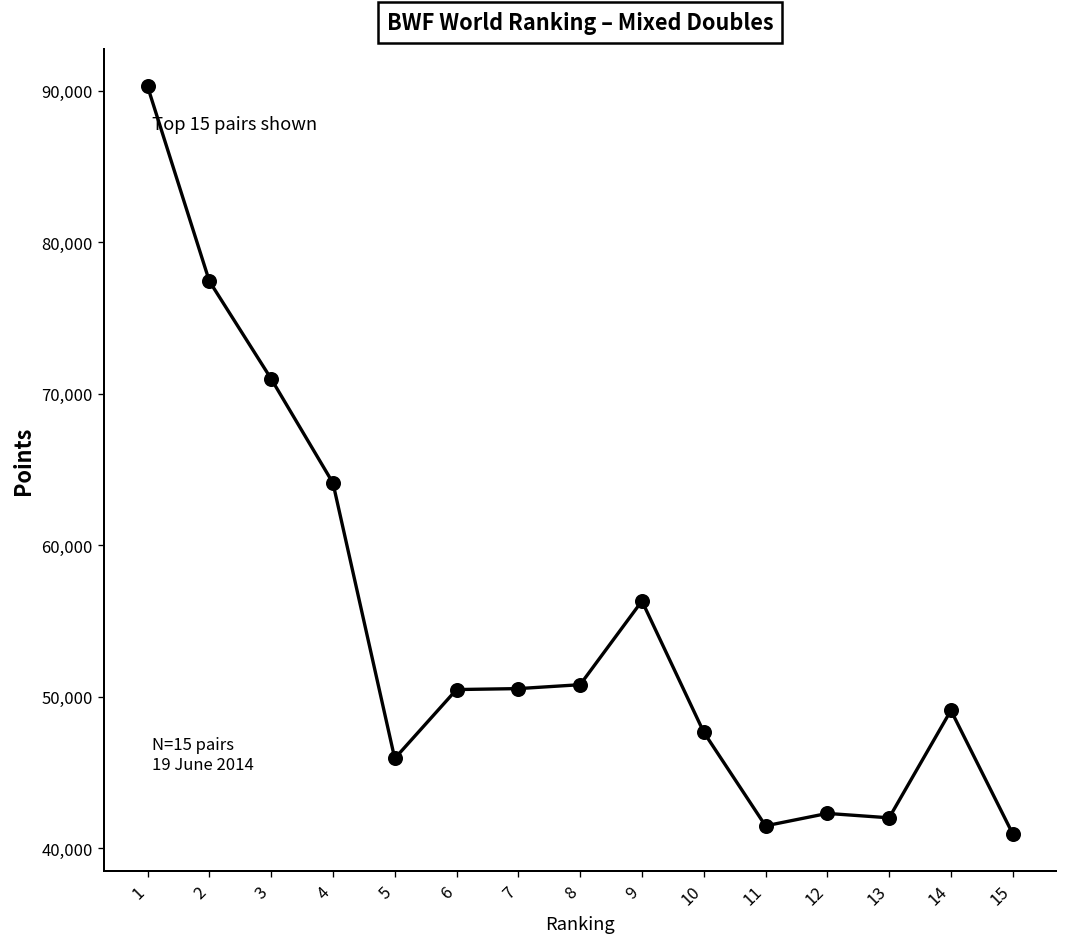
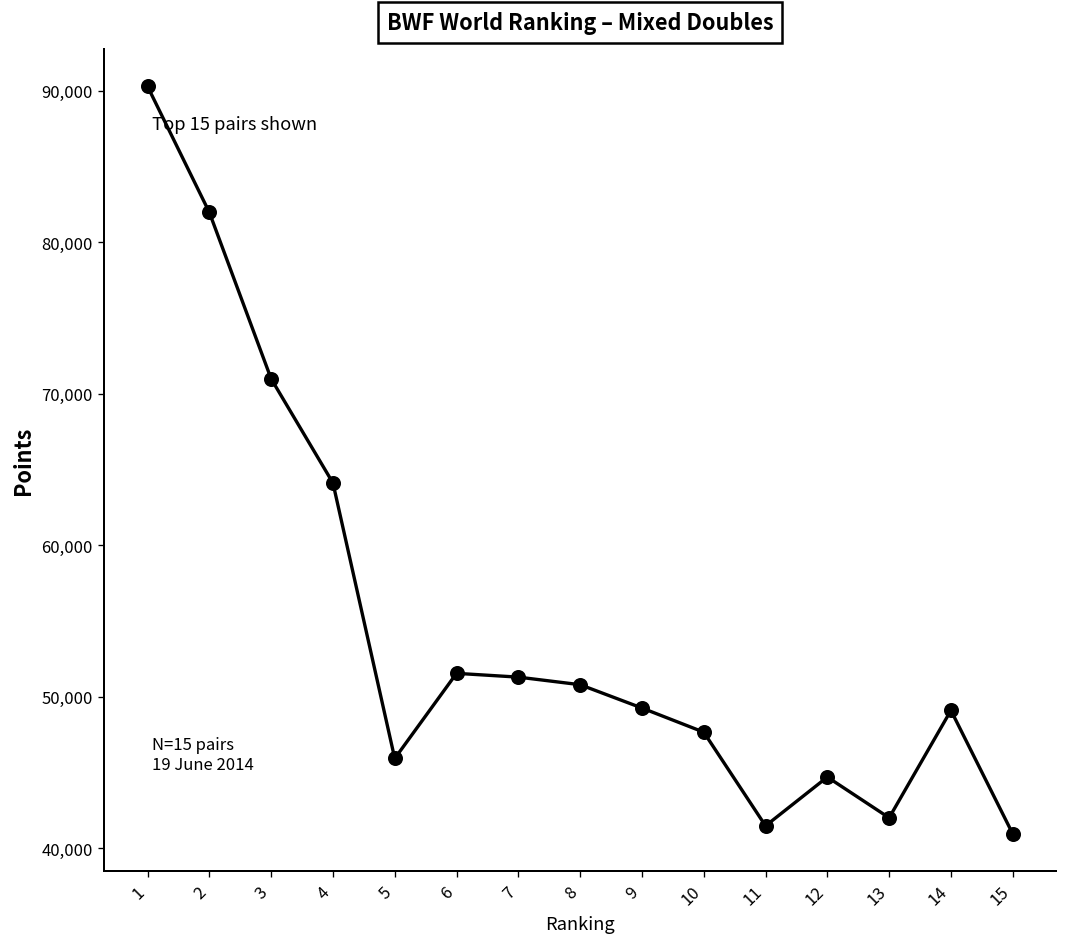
2: 77,400 -> 82,000
6: 50,500 -> 51,500
7: 50,500 -> 51,300
9: 56,300 -> 49,300
12: 42,300 -> 44,700
